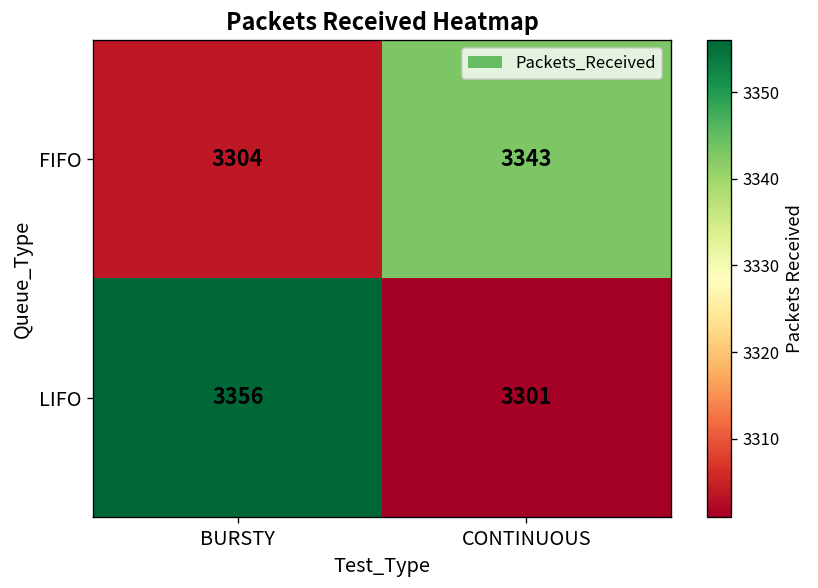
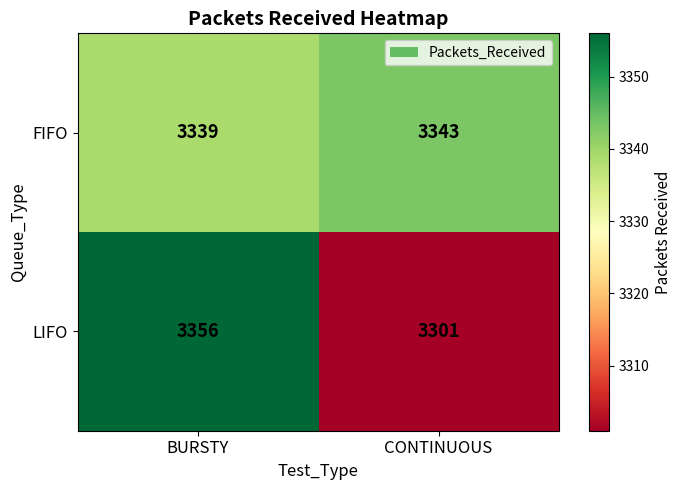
FIFO, BURSTY: 3304 -> 3339
